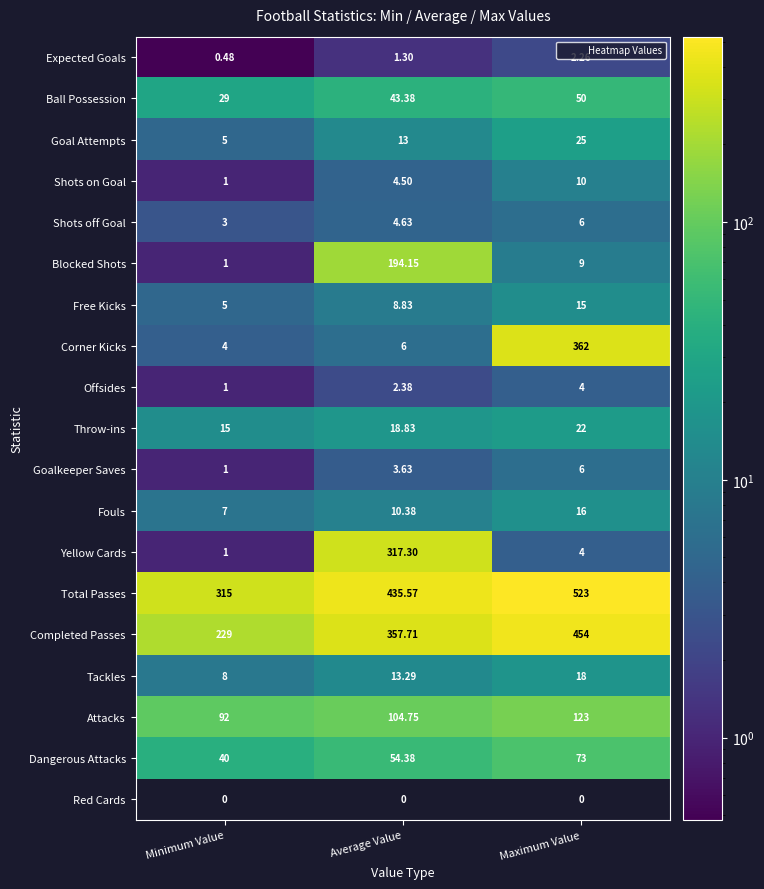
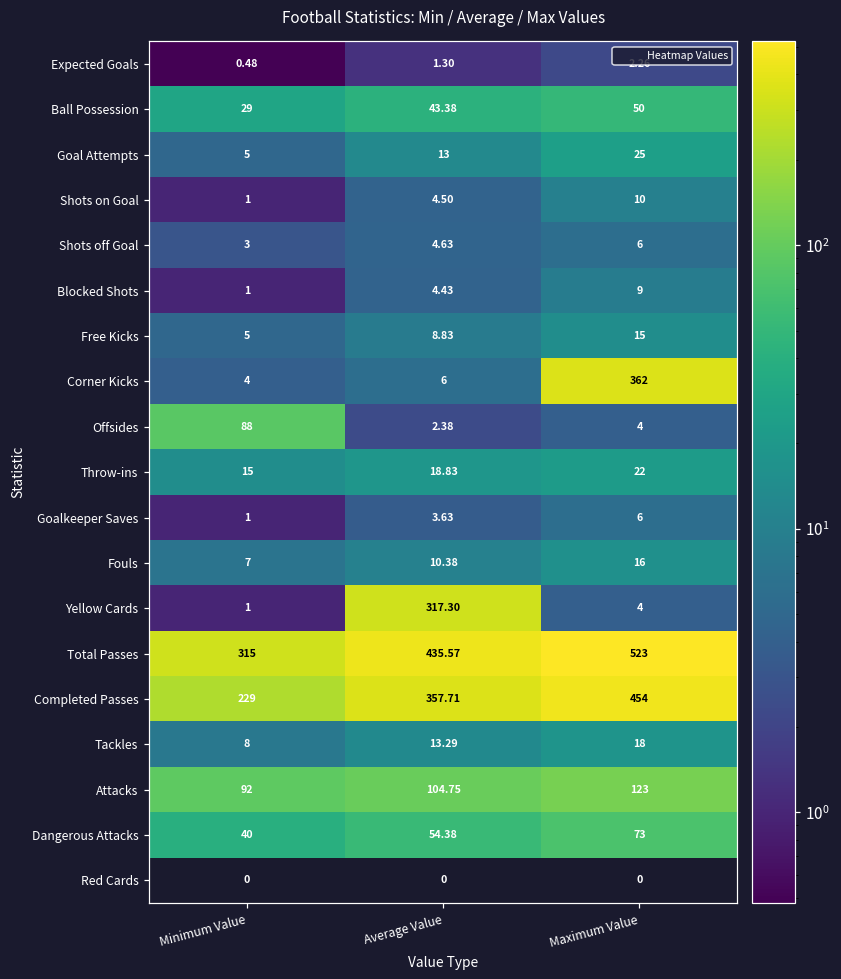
Blocked Shots, Average Value: 194.15 -> 4.43
Offsides, Minimum Value: 1 -> 88
